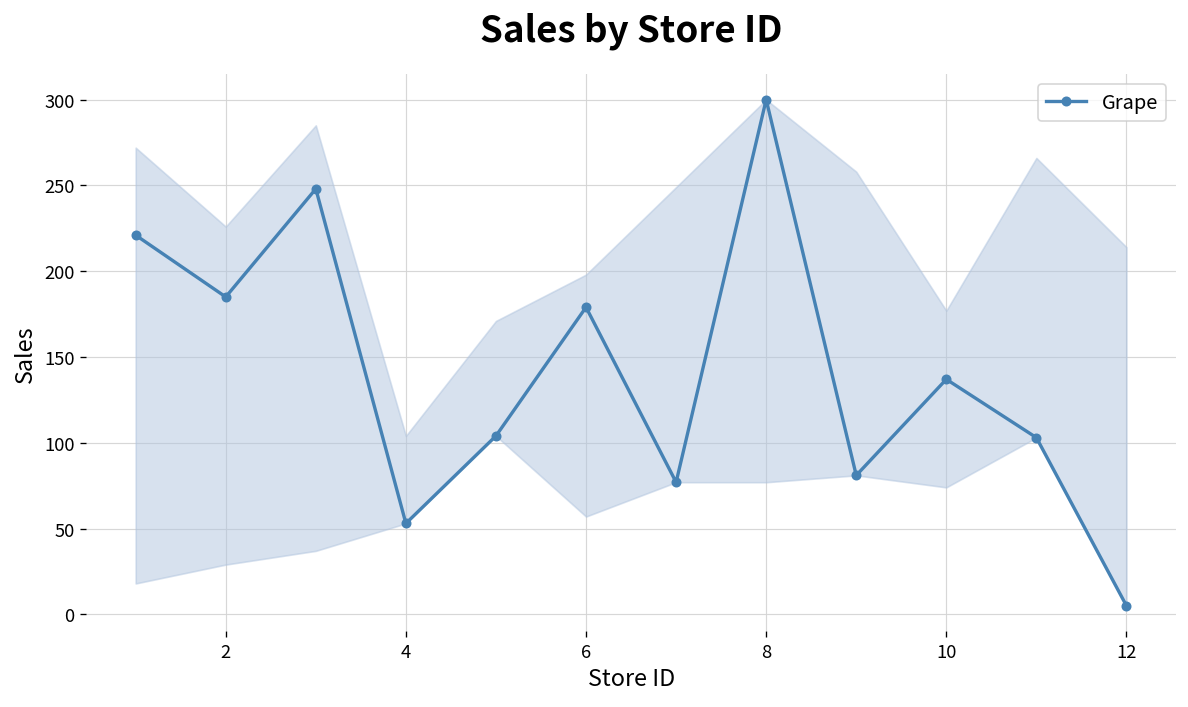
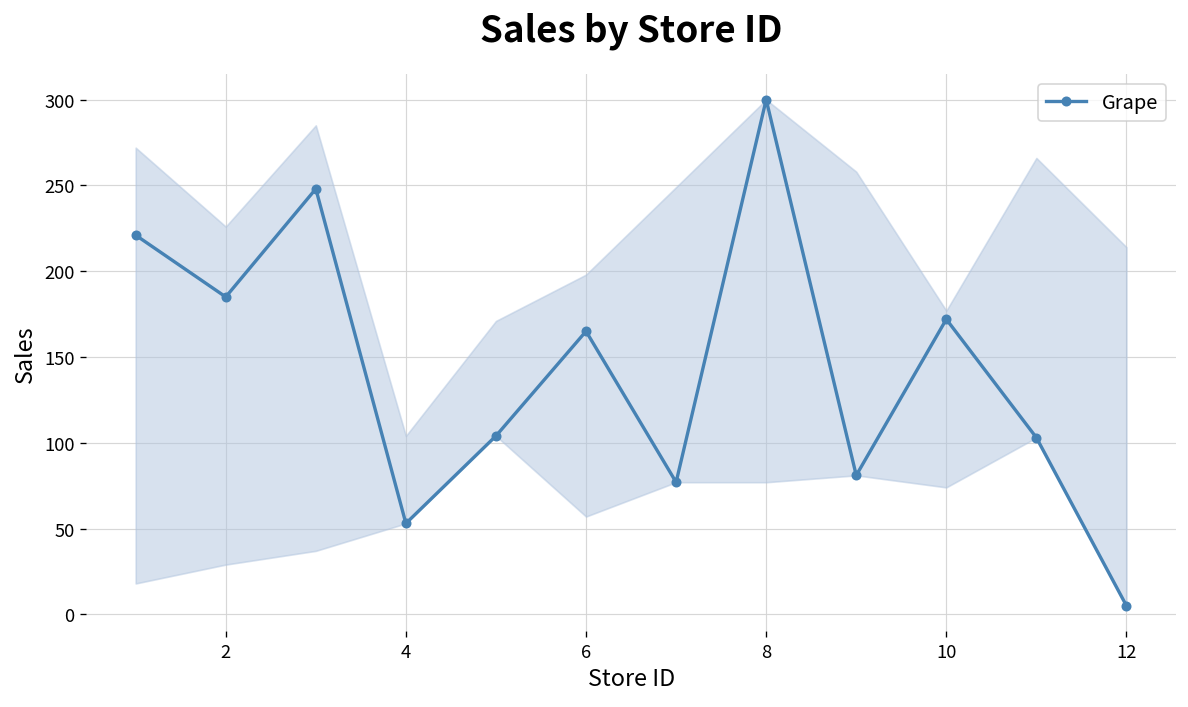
Grape, 6: 179 -> 165
Grape, 10: 137 -> 172
